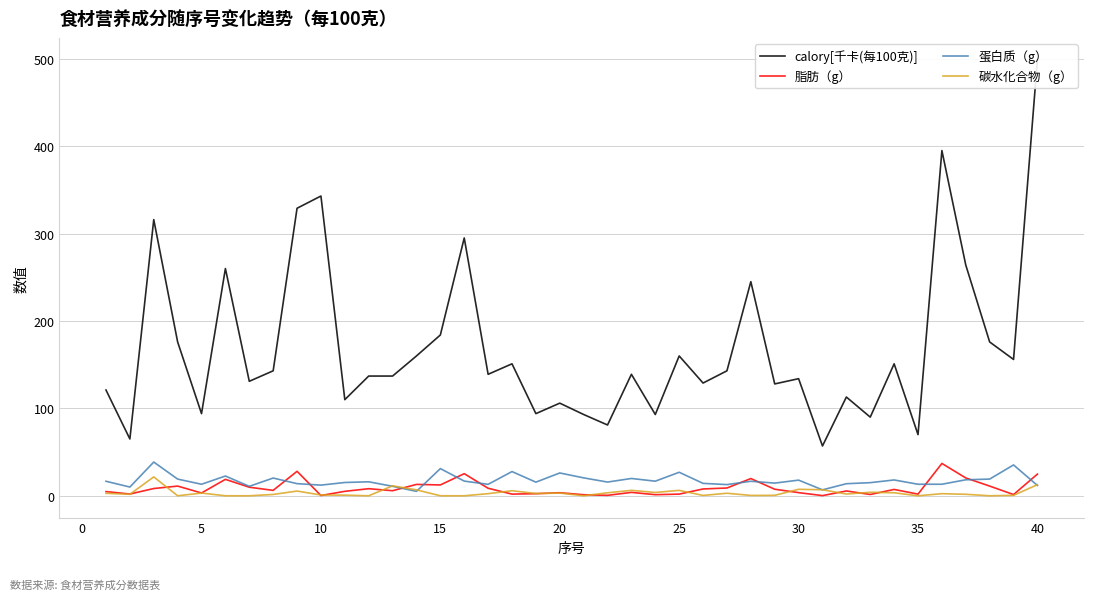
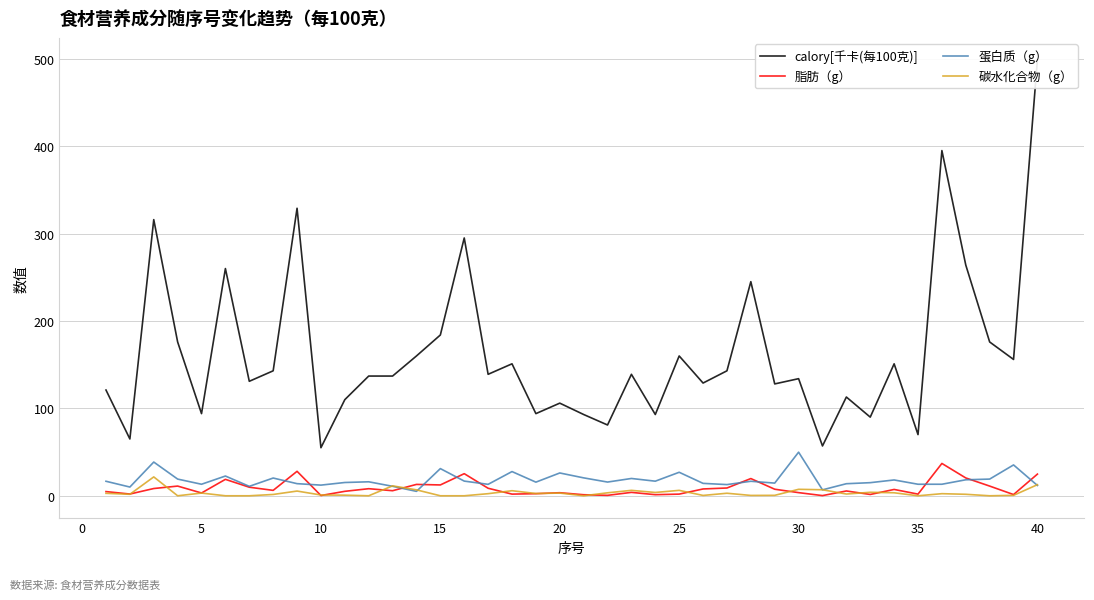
calory[千卡(每100克)], 10: 340 -> 60
蛋白质（g）, 30: 20 -> 50
